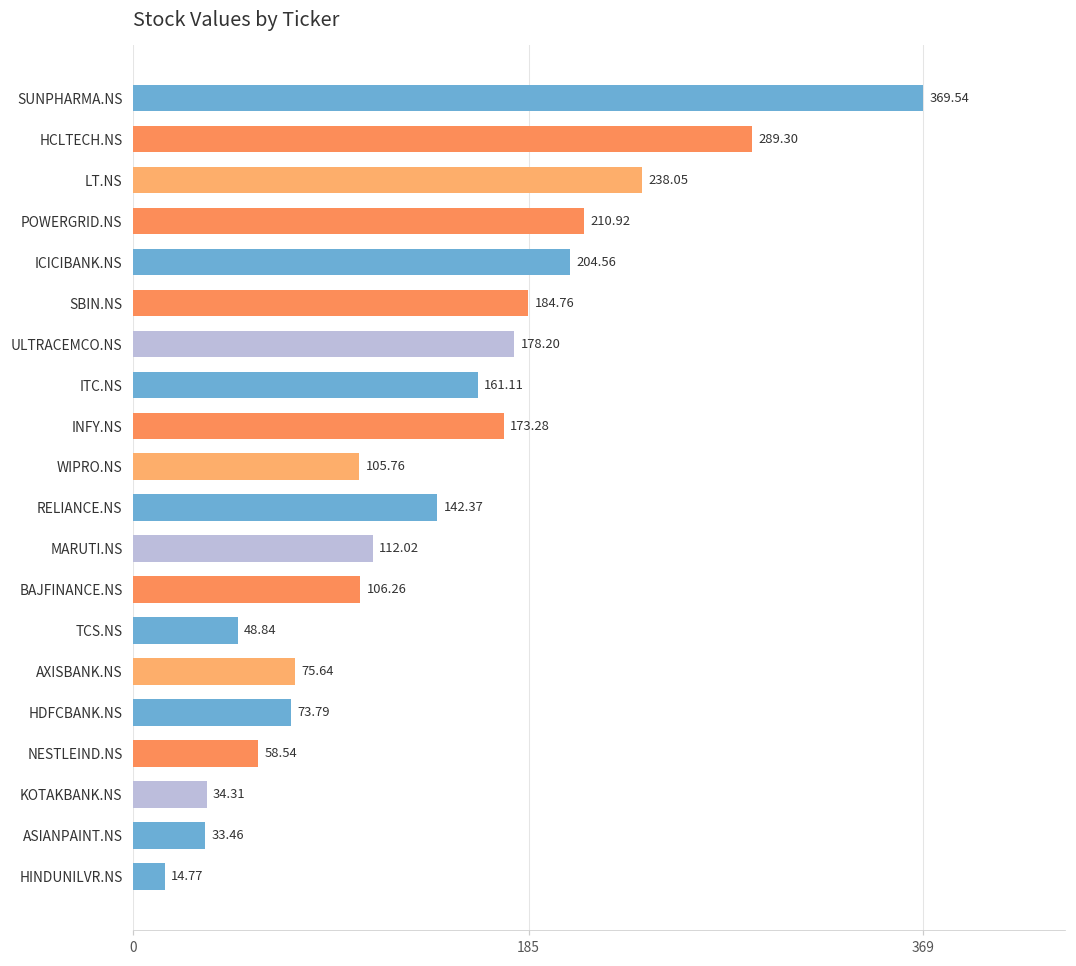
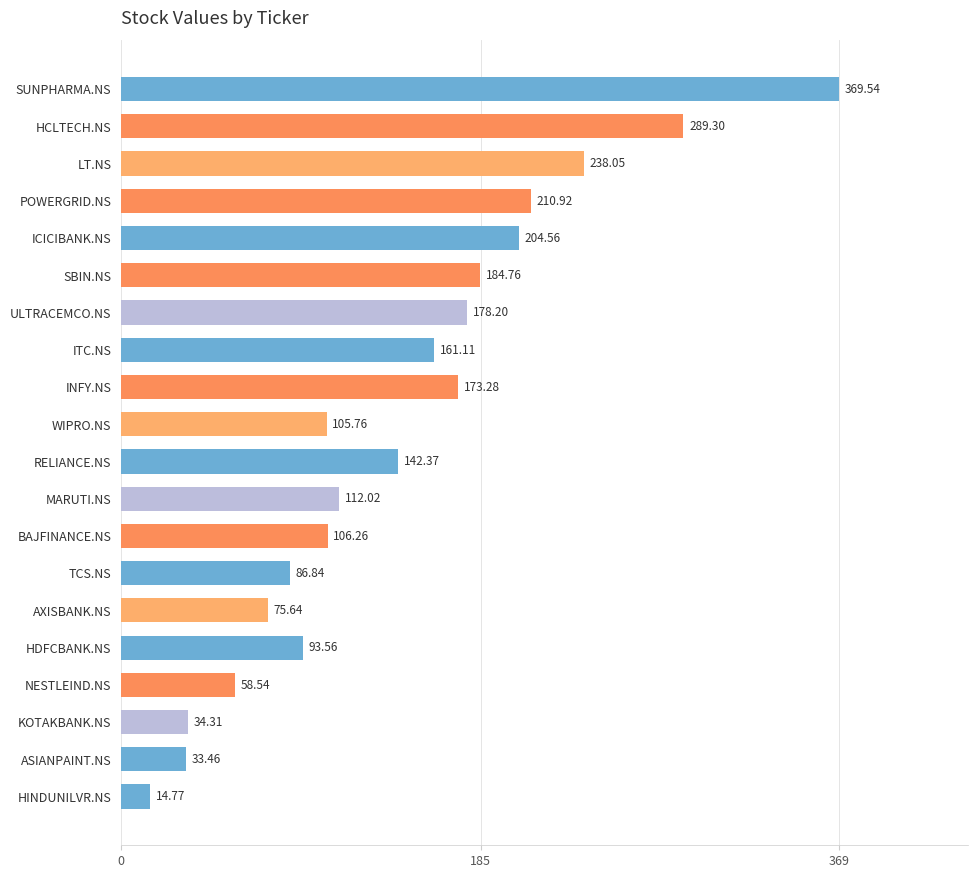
TCS.NS: 48.84 -> 86.84
HDFCBANK.NS: 73.79 -> 93.56
